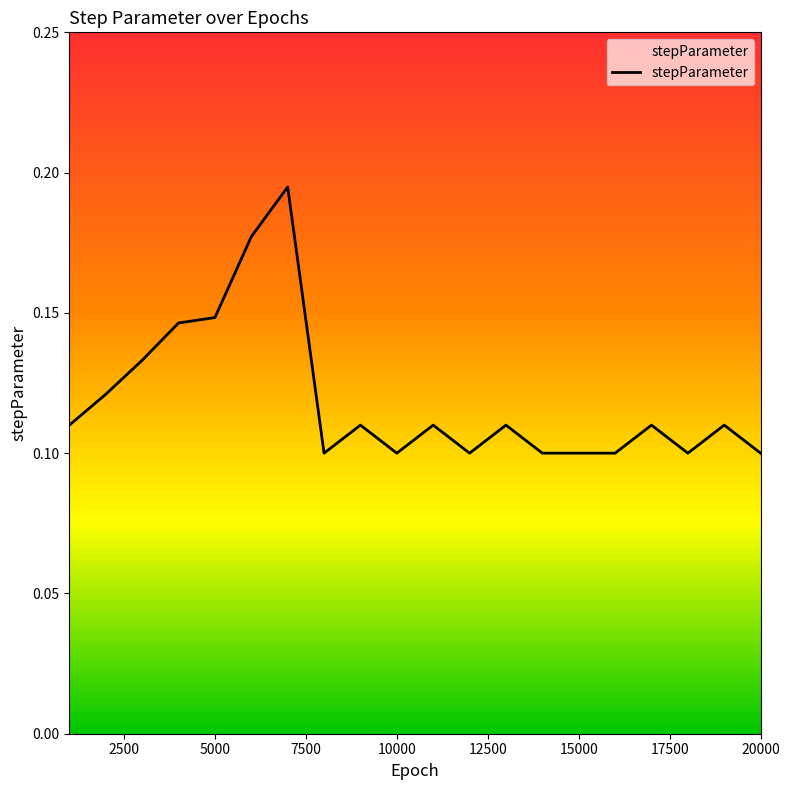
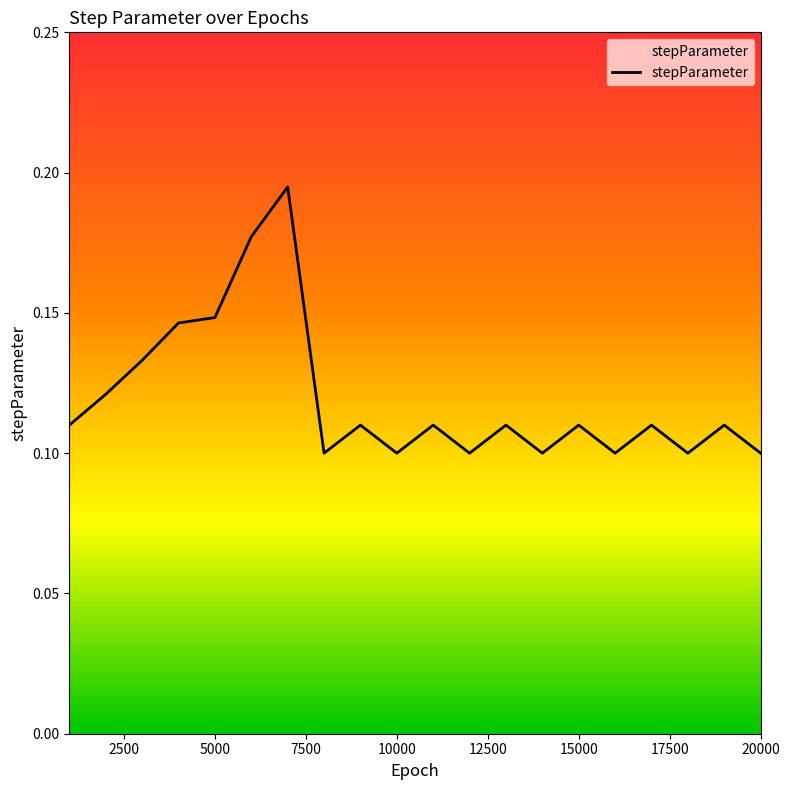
15000: 0.10 -> 0.11
